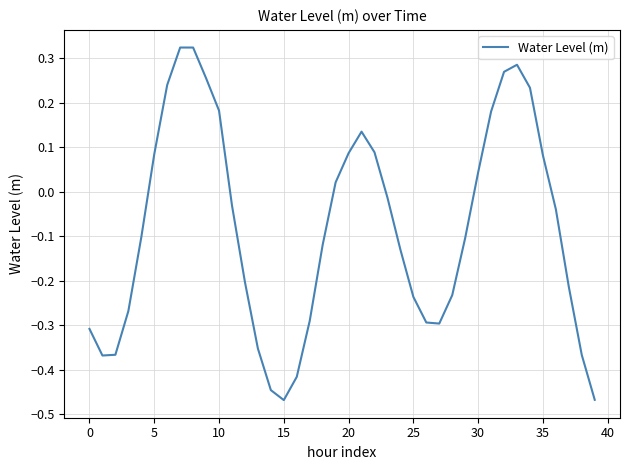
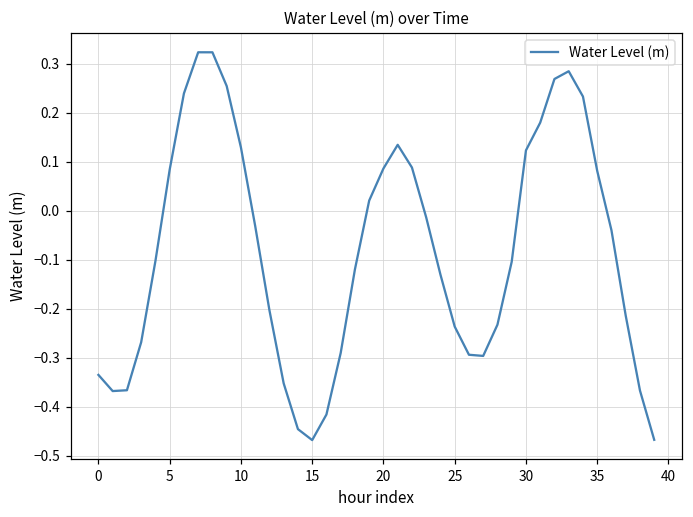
0: -0.31 -> -0.33
10: 0.18 -> 0.13
30: 0.04 -> 0.12
